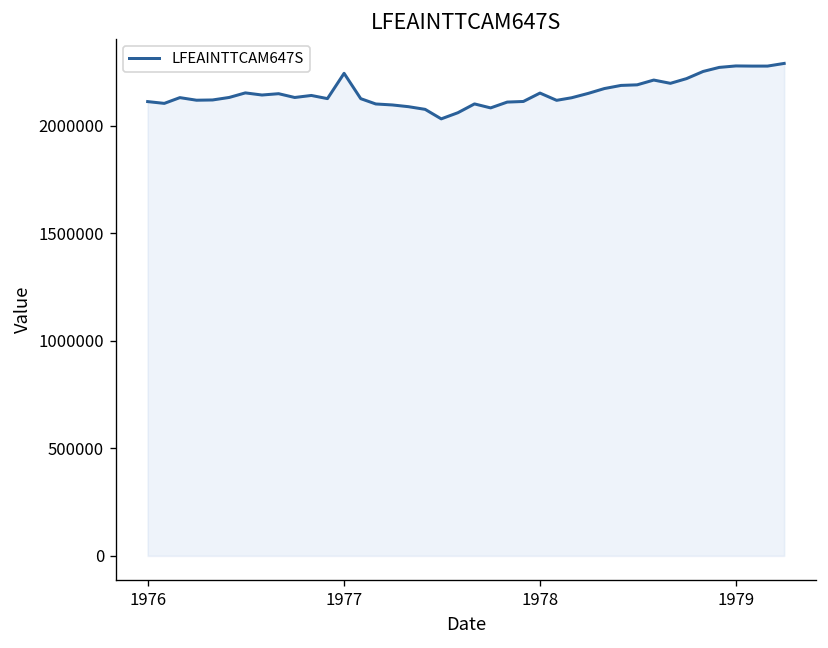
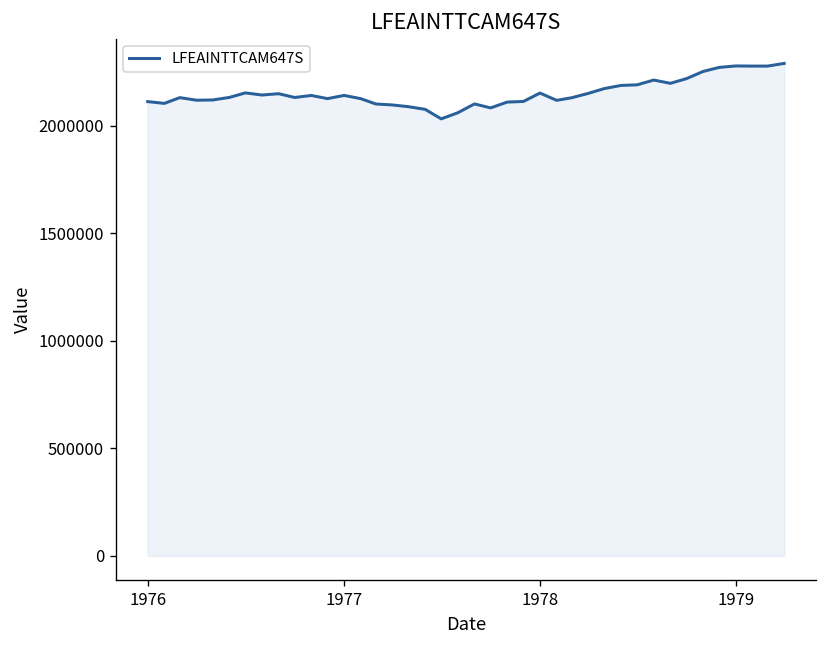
1977: 2240000 -> 2140000
